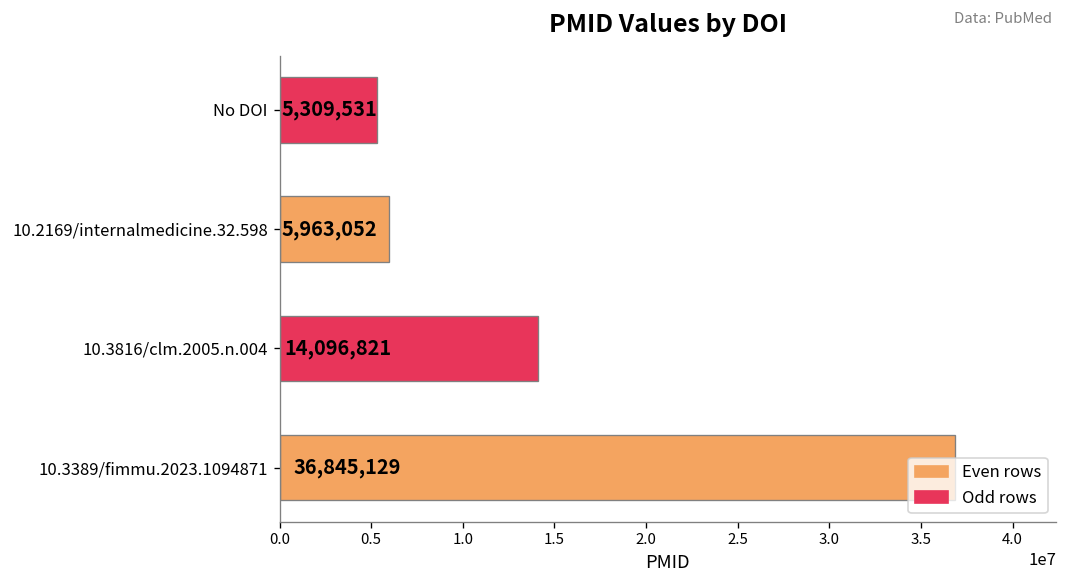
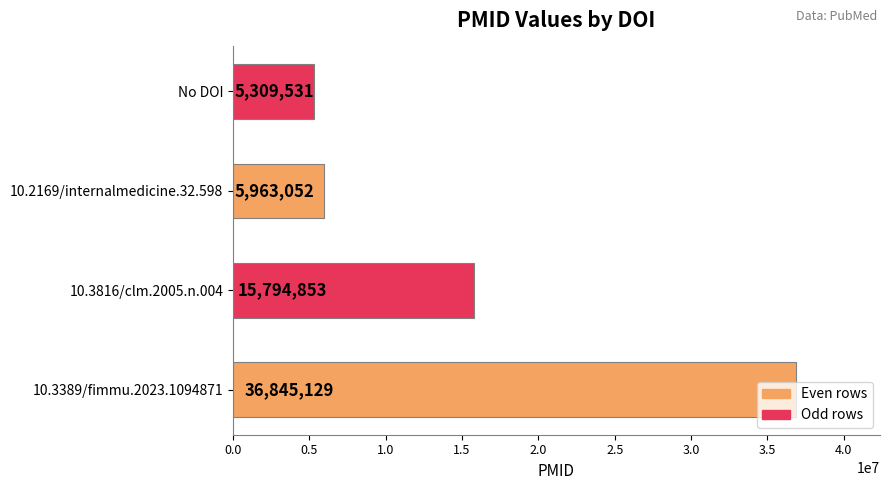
10.3816/clm.2005.n.004: 14,096,821 -> 15,794,853
